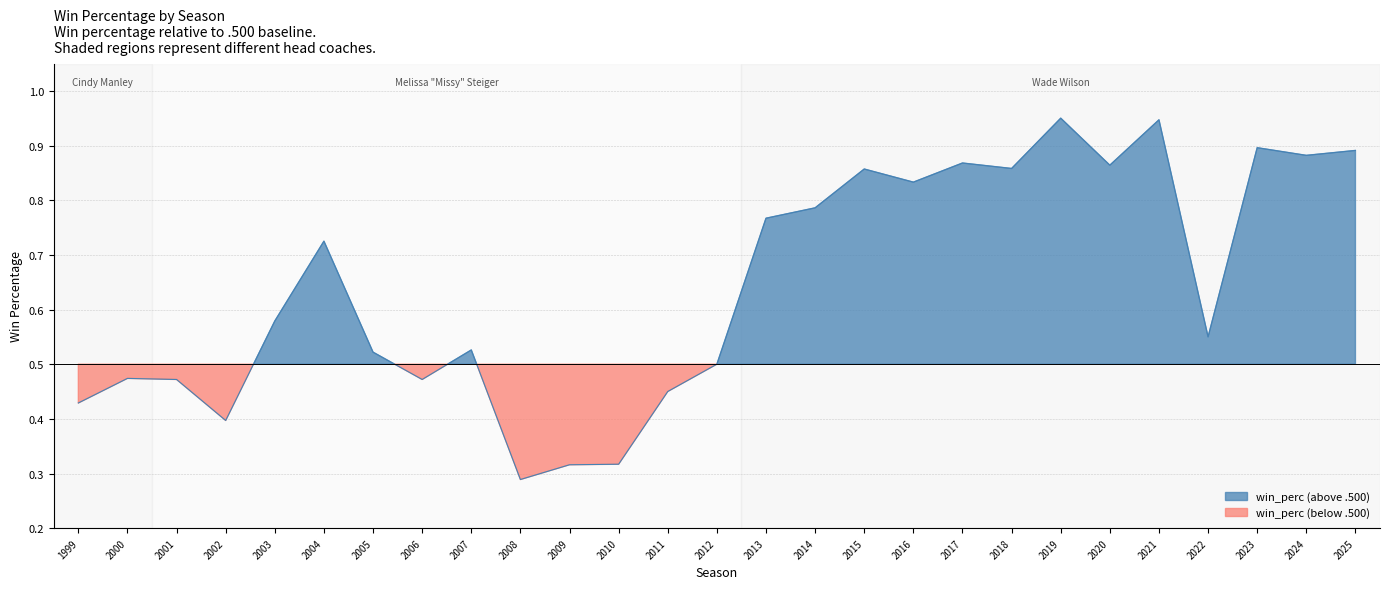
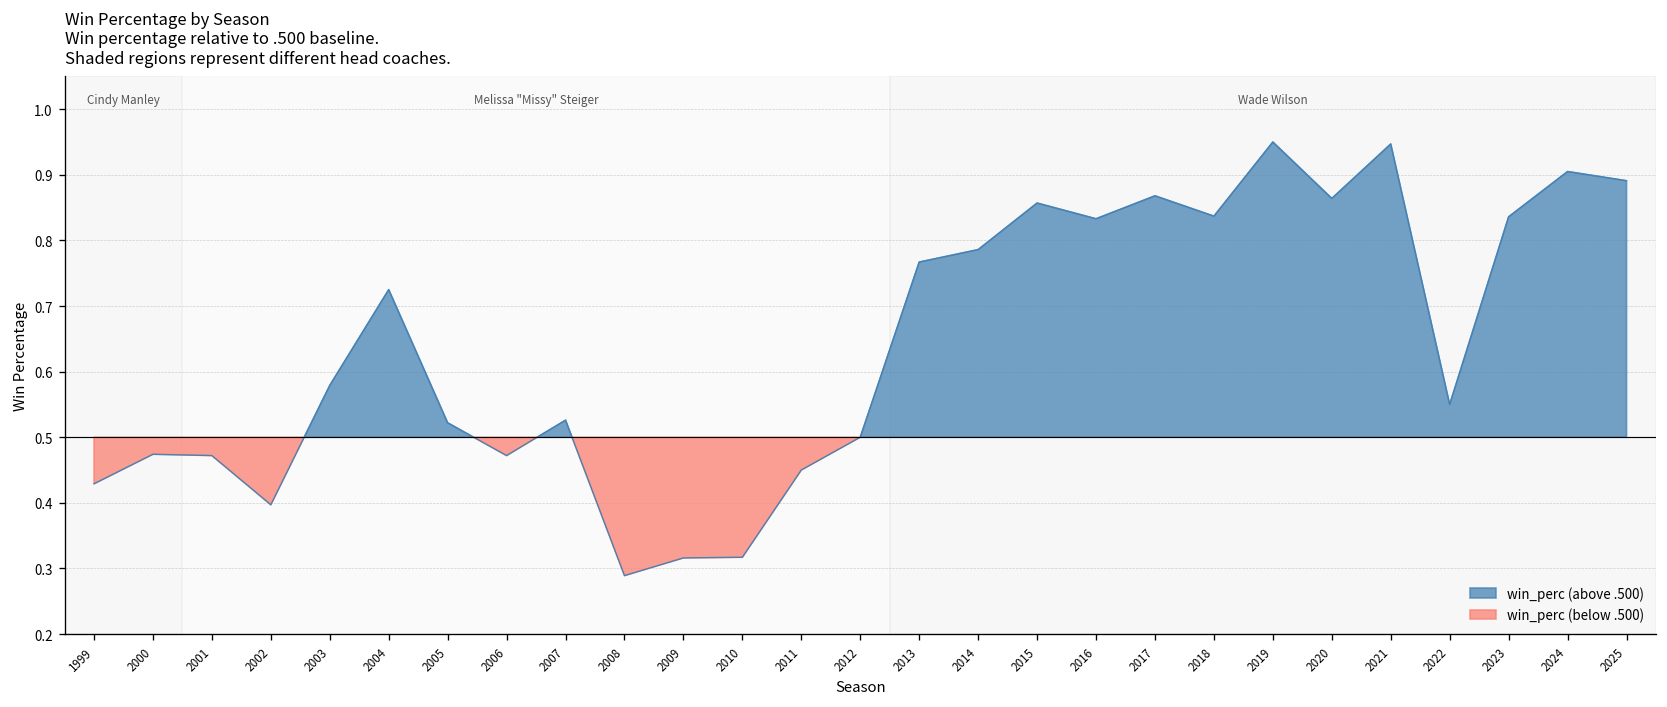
2018: 0.86 -> 0.84
2023: 0.90 -> 0.84
2024: 0.88 -> 0.91
